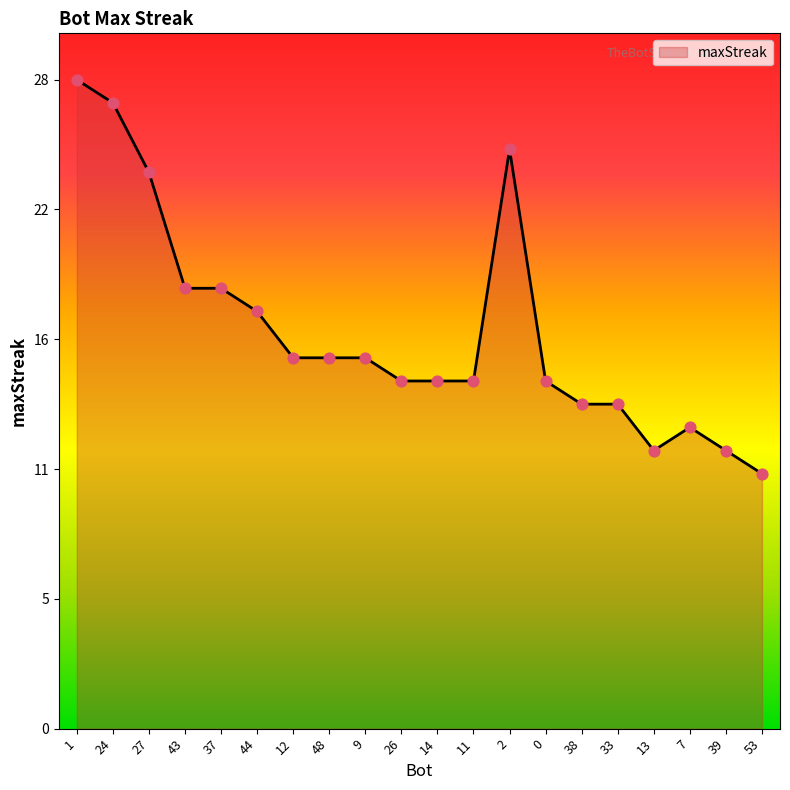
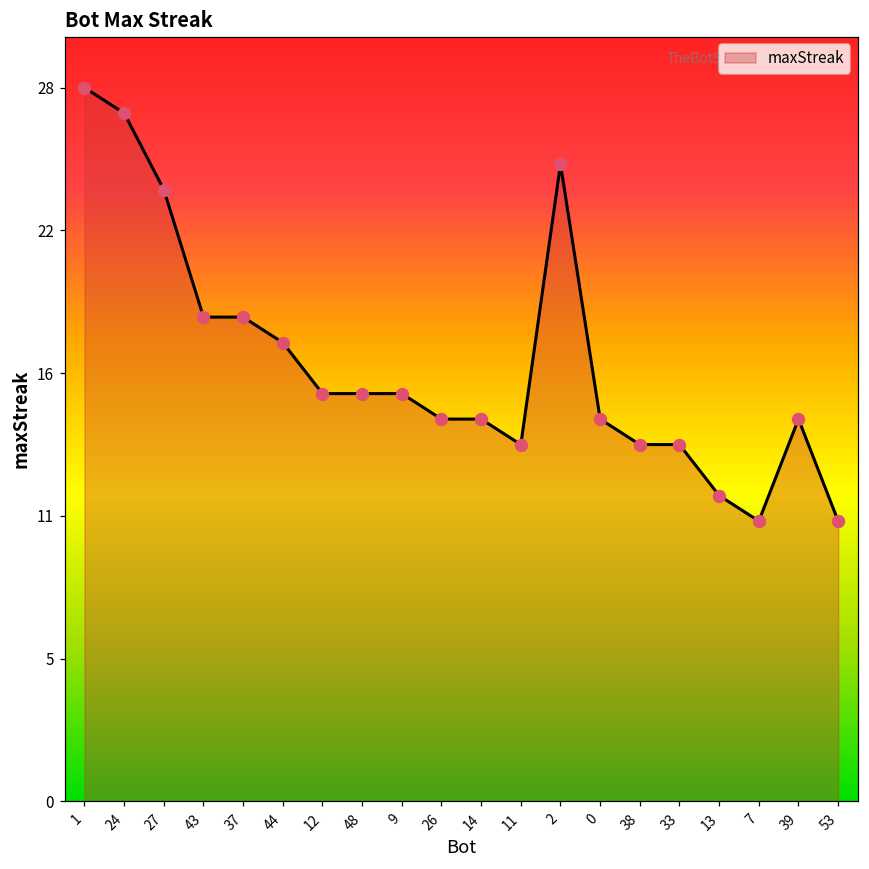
11: 15 -> 14
7: 13 -> 11
39: 12 -> 15
